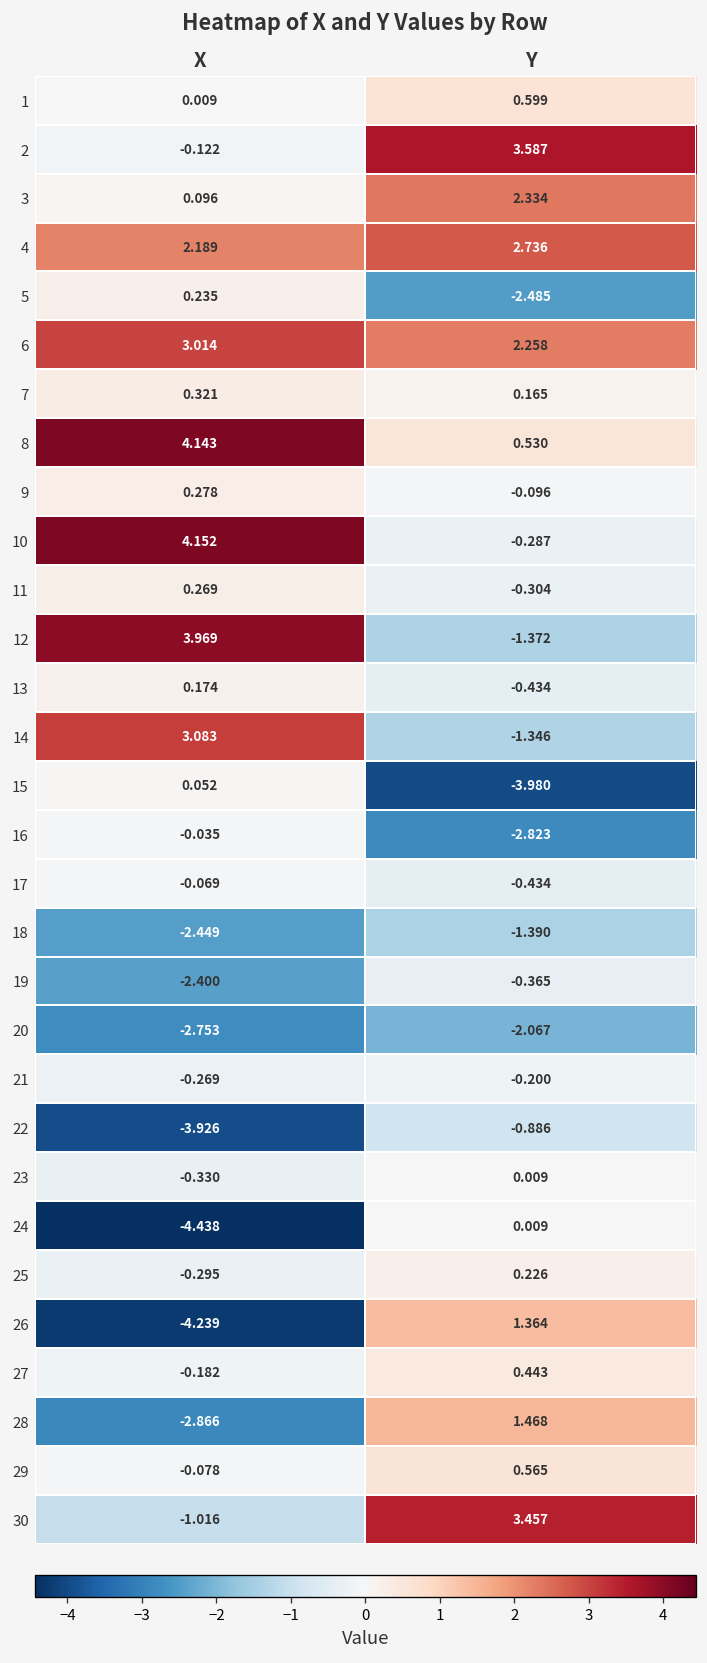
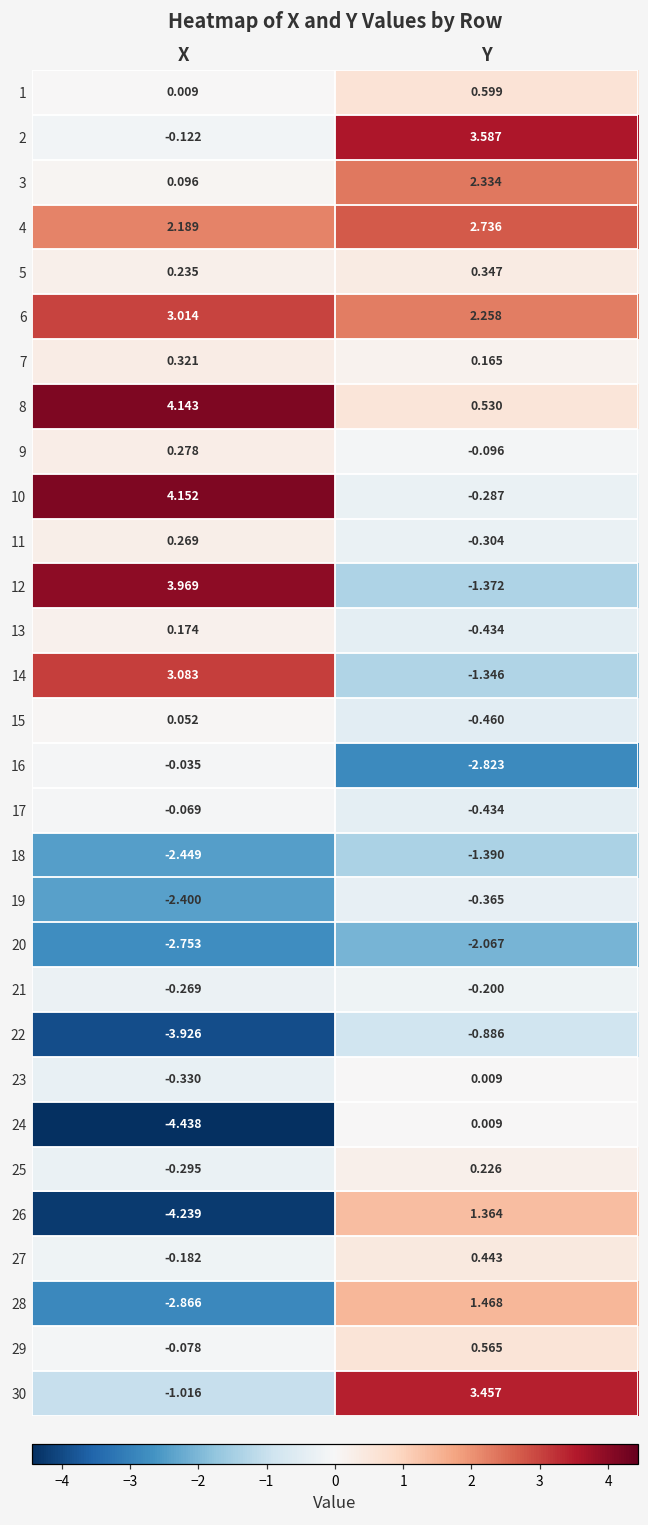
5, Y: -2.485 -> 0.347
15, Y: -3.980 -> -0.460
